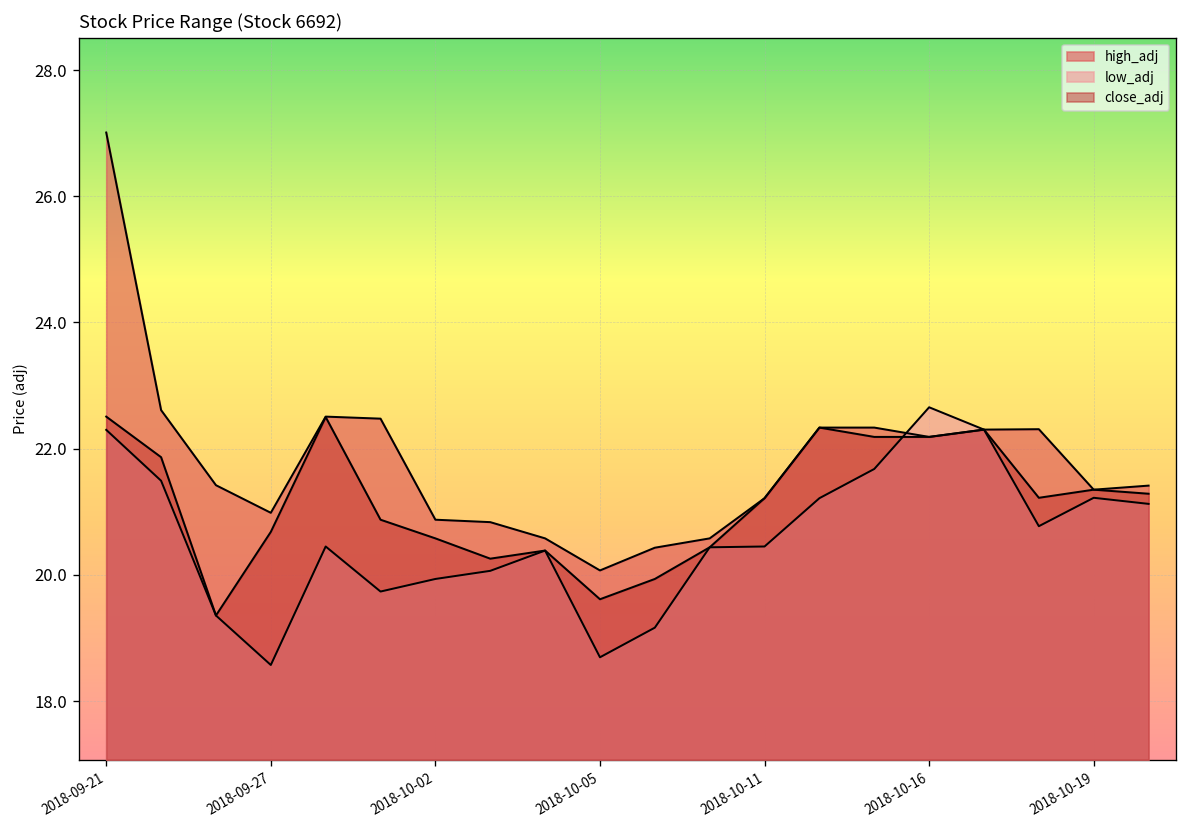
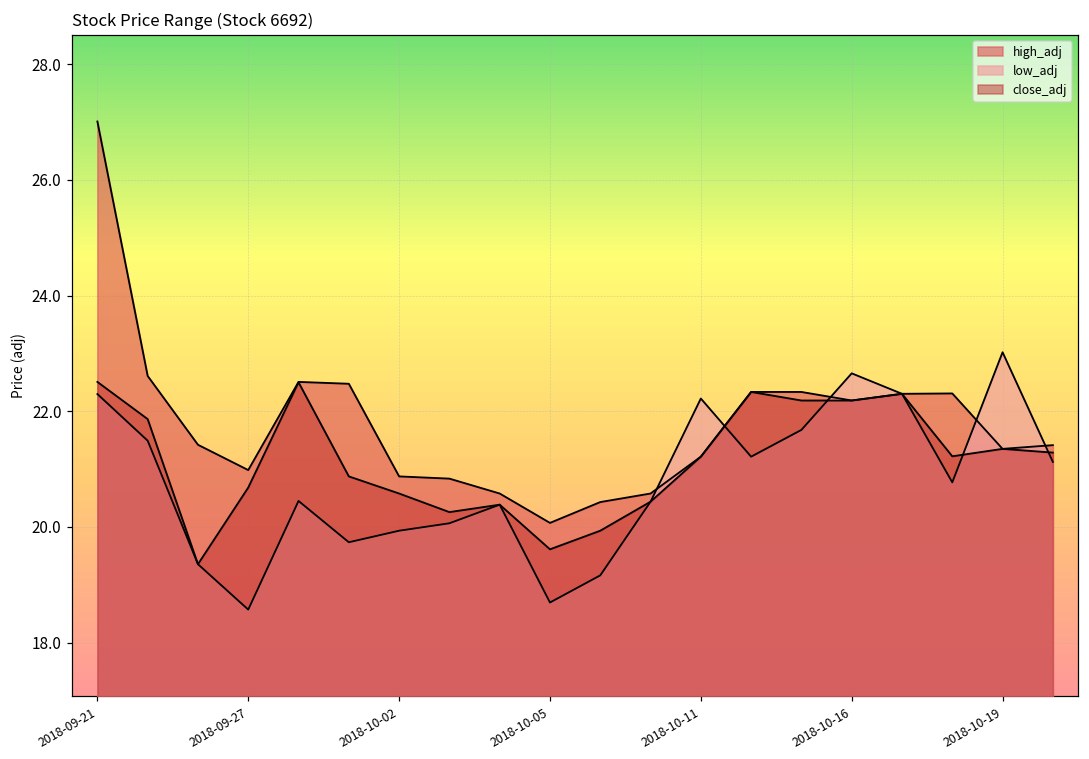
low_adj, 2018-10-11: 20.4 -> 22.2
low_adj, 2018-10-19: 21.2 -> 23.0
